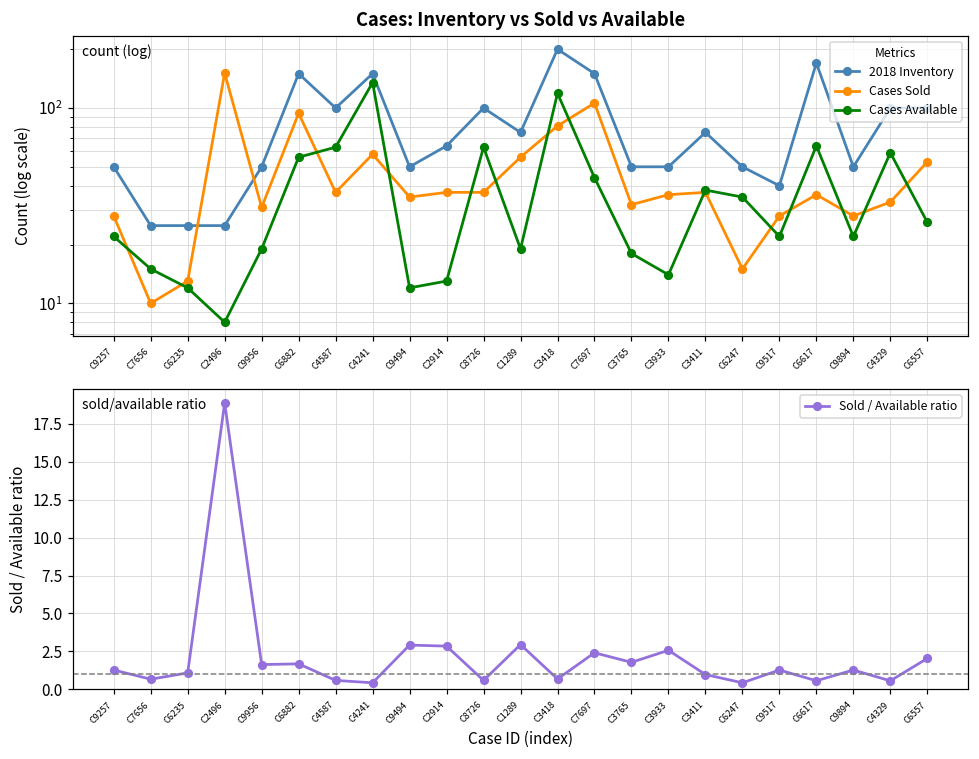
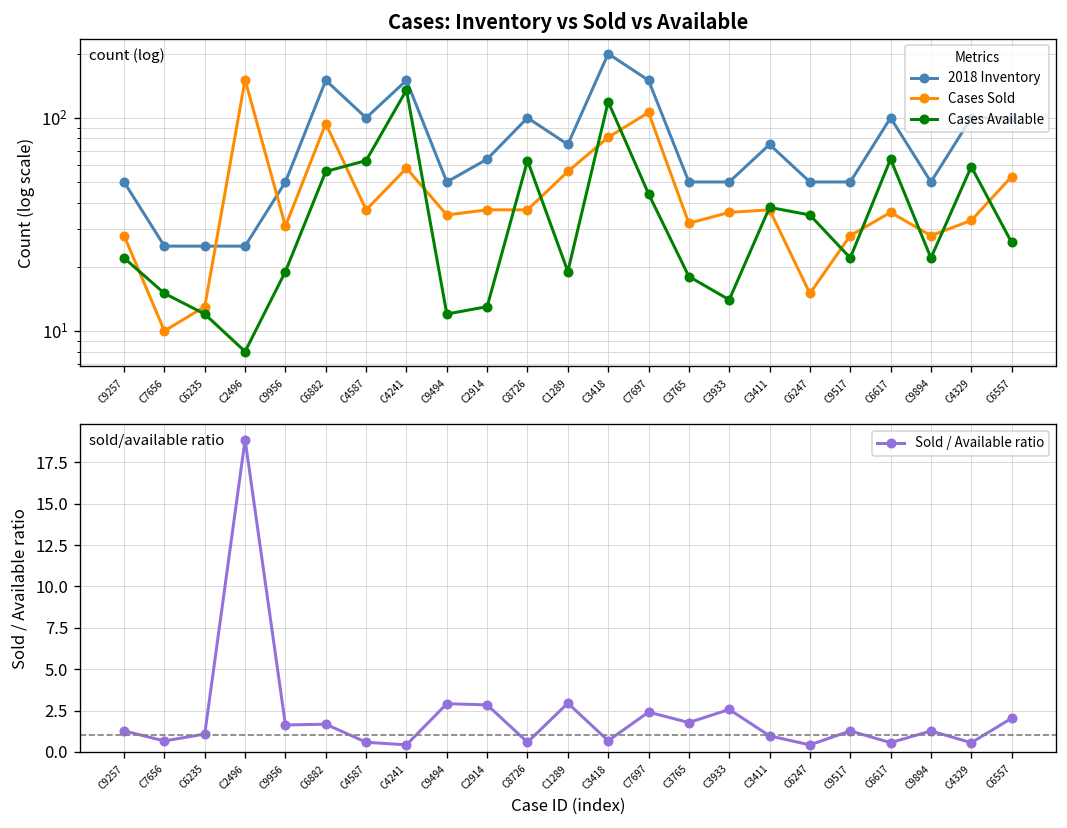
Cases: Inventory vs Sold vs Available, 2018 Inventory, C9517: 40 -> 50
Cases: Inventory vs Sold vs Available, 2018 Inventory, C6617: 170 -> 100
